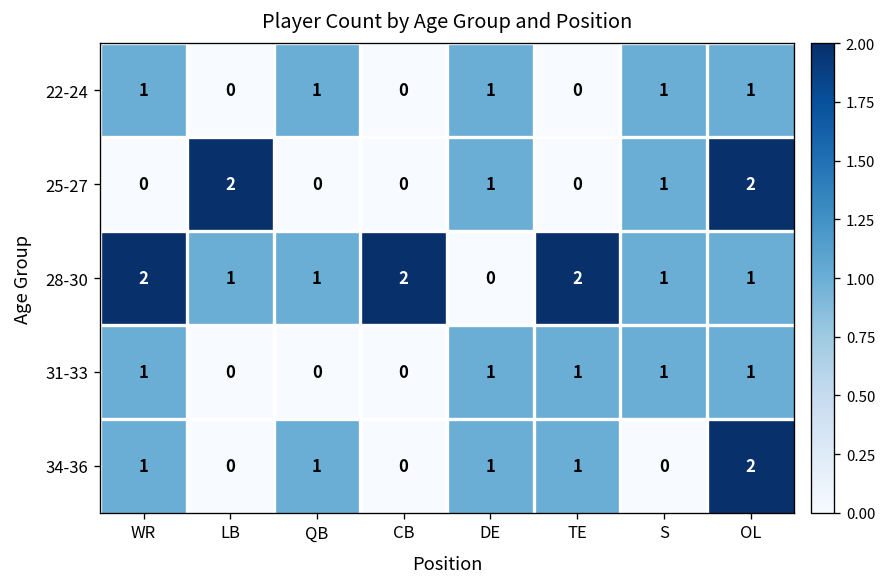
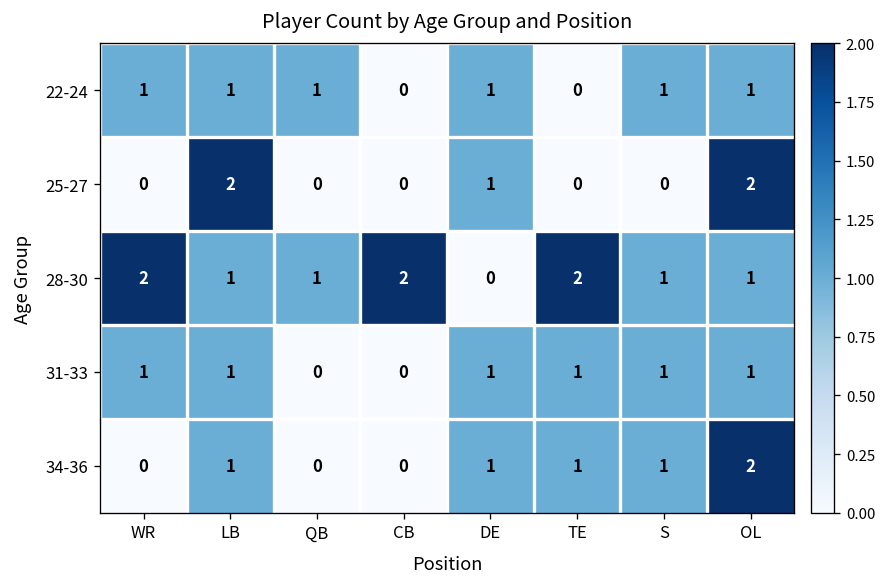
22-24, LB: 0 -> 1
25-27, S: 1 -> 0
31-33, LB: 0 -> 1
34-36, WR: 1 -> 0
34-36, LB: 0 -> 1
34-36, QB: 1 -> 0
34-36, S: 0 -> 1
